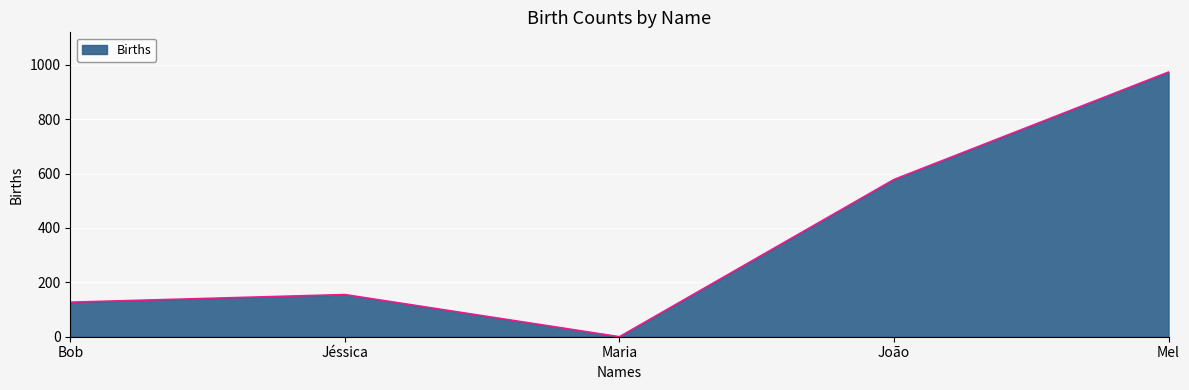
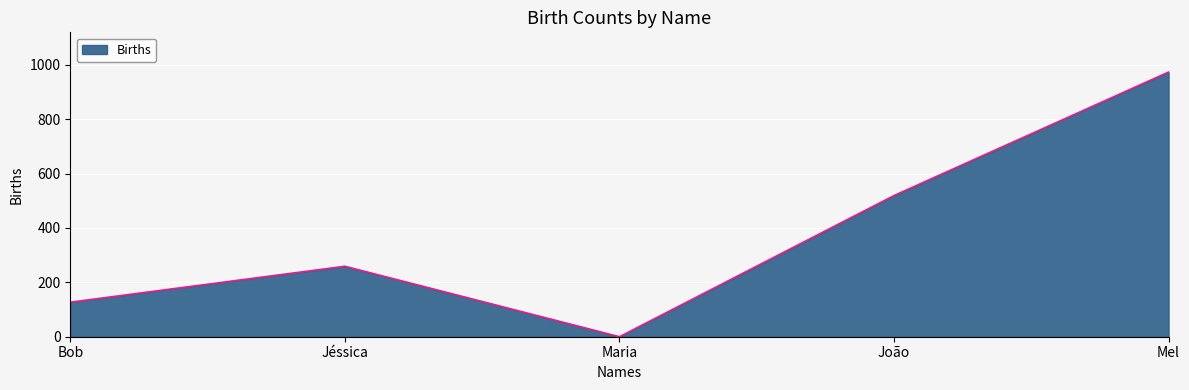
Jéssica: 160 -> 260
João: 580 -> 520
